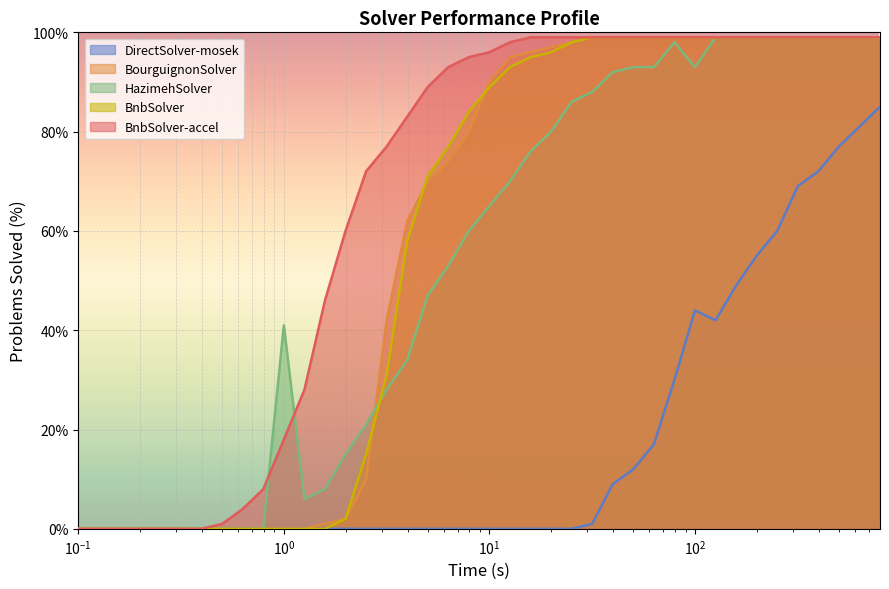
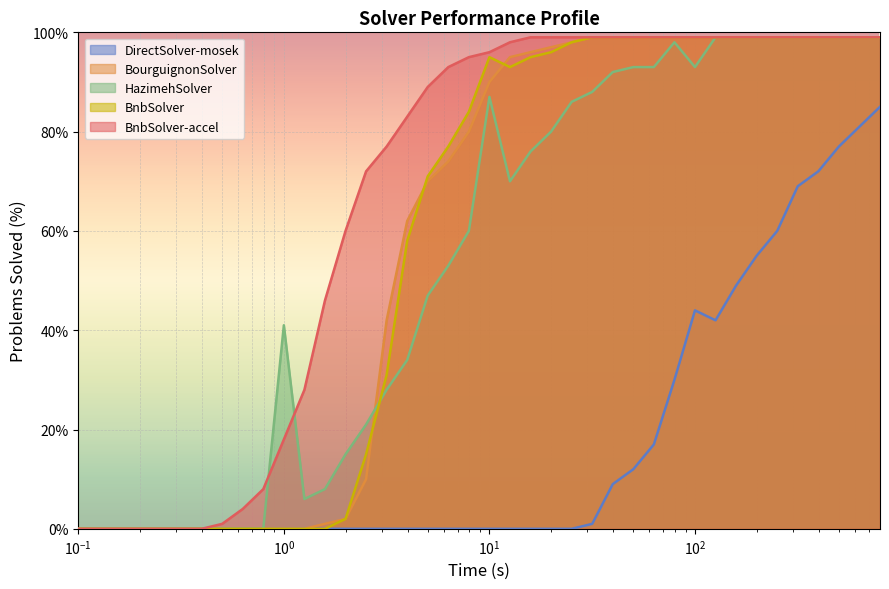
HazimehSolver, 10^1: 65% -> 87%
BnbSolver, 10^1: 89% -> 95%
